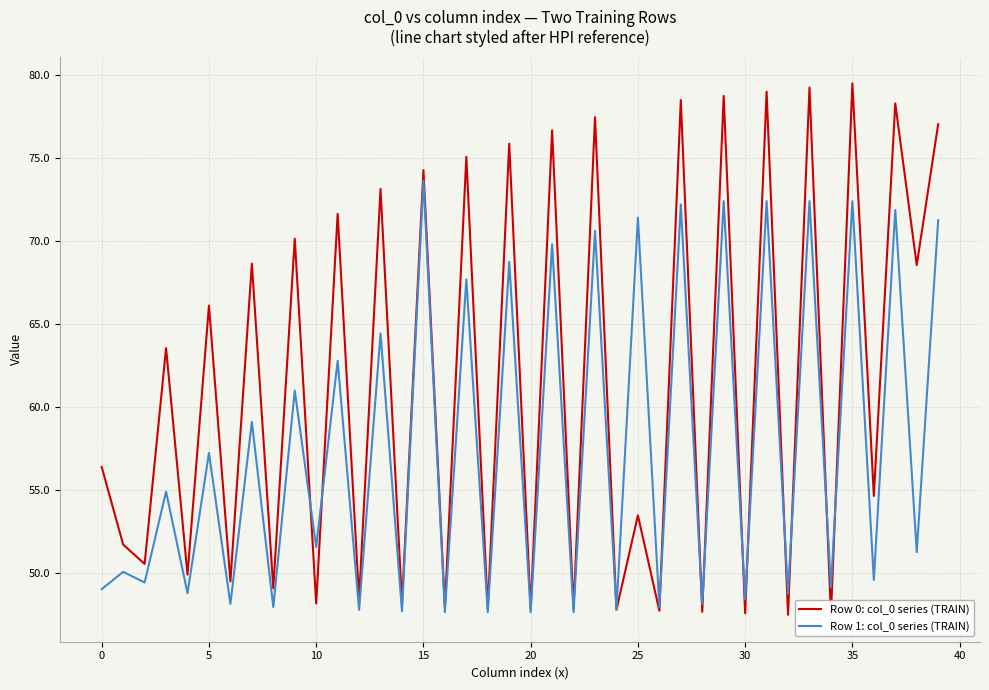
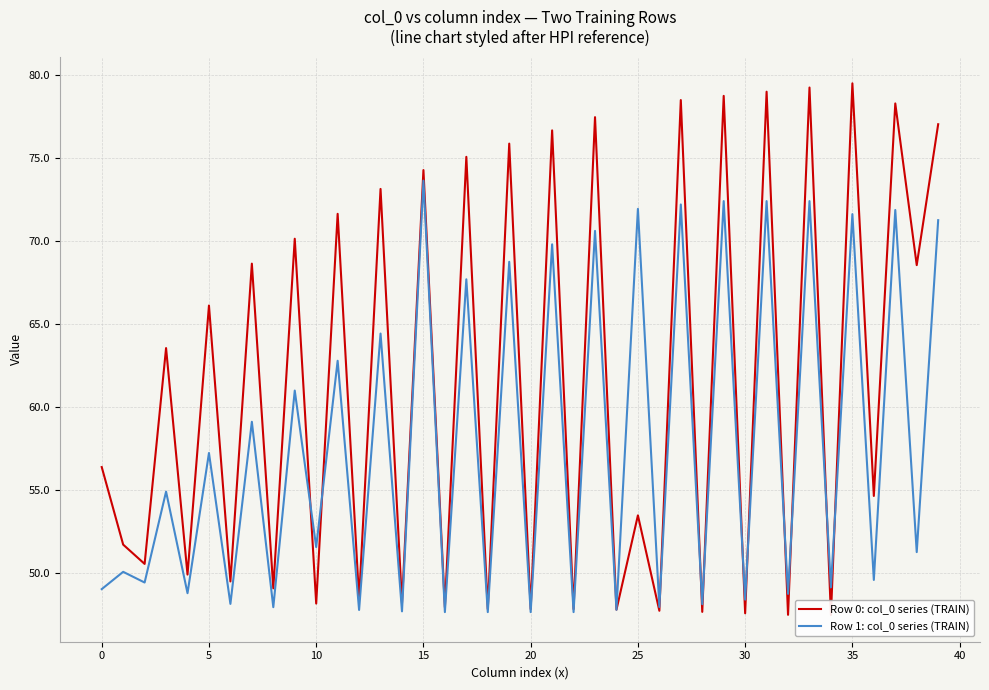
Row 1: col_0 series (TRAIN), 25: 71.4 -> 71.9
Row 1: col_0 series (TRAIN), 35: 72.4 -> 71.6
